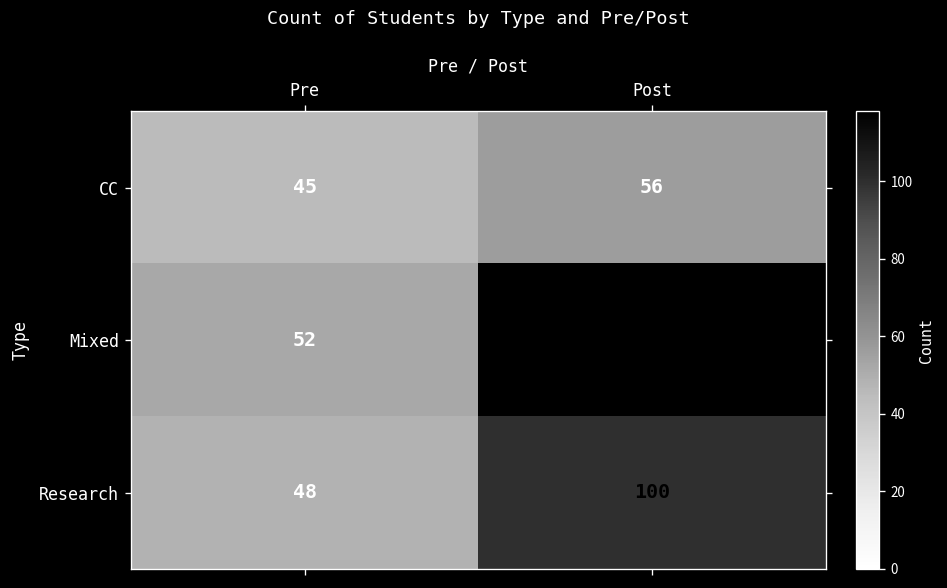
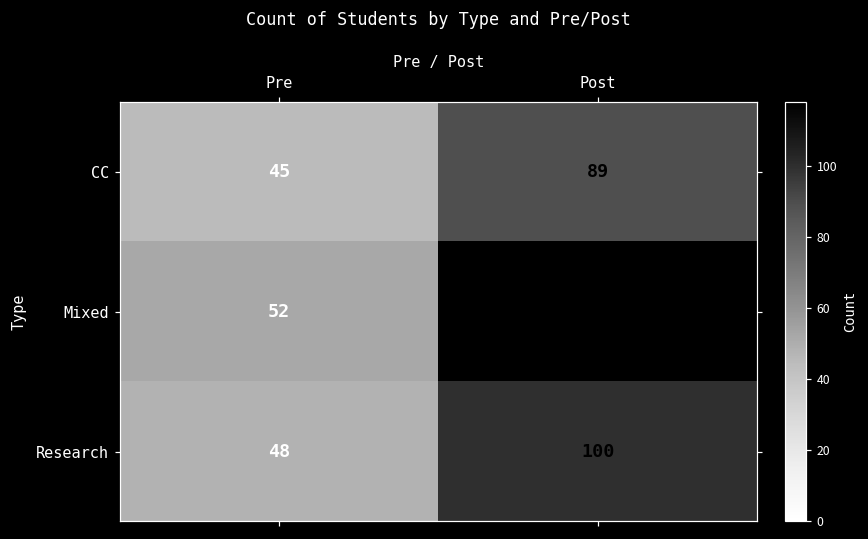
CC, Post: 56 -> 89
